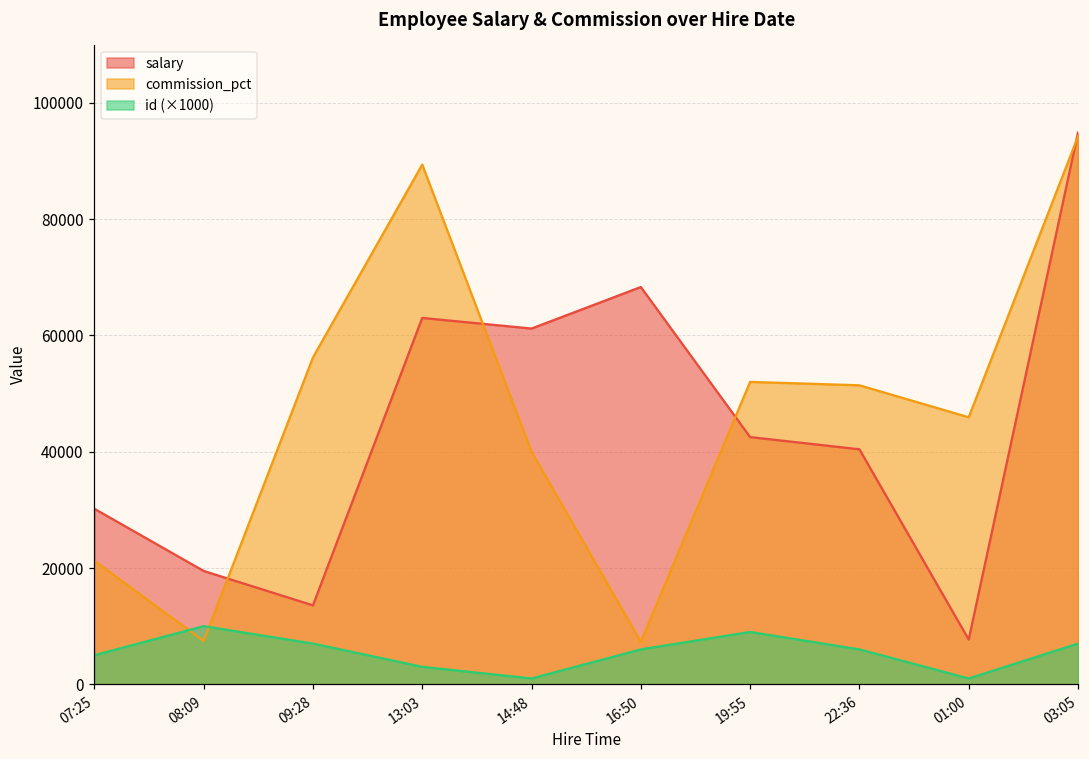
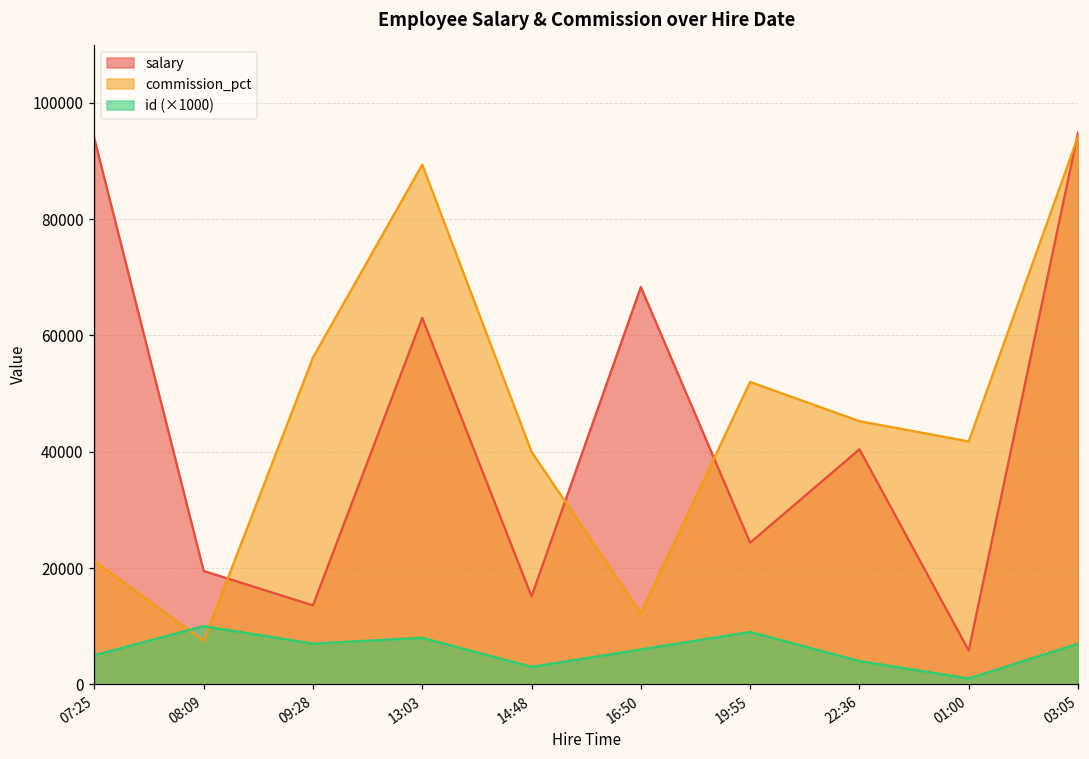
salary, 07:25: 30000 -> 94000
id (×1000), 13:03: 3000 -> 8000
salary, 14:48: 61000 -> 15000
id (×1000), 14:48: 1000 -> 3000
commission_pct, 16:50: 7000 -> 12000
salary, 19:55: 43000 -> 24000
commission_pct, 22:36: 51000 -> 45000
id (×1000), 22:36: 6000 -> 4000
salary, 01:00: 8000 -> 6000
commission_pct, 01:00: 46000 -> 42000
